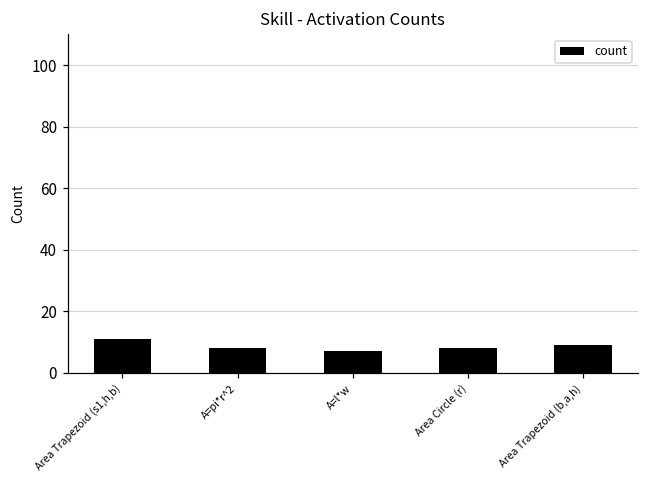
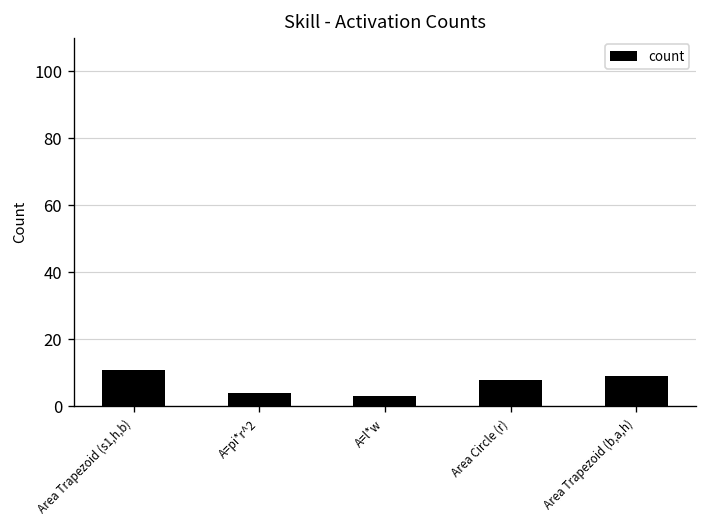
A=pi*r^2: 8 -> 4
A=l*w: 7 -> 3
